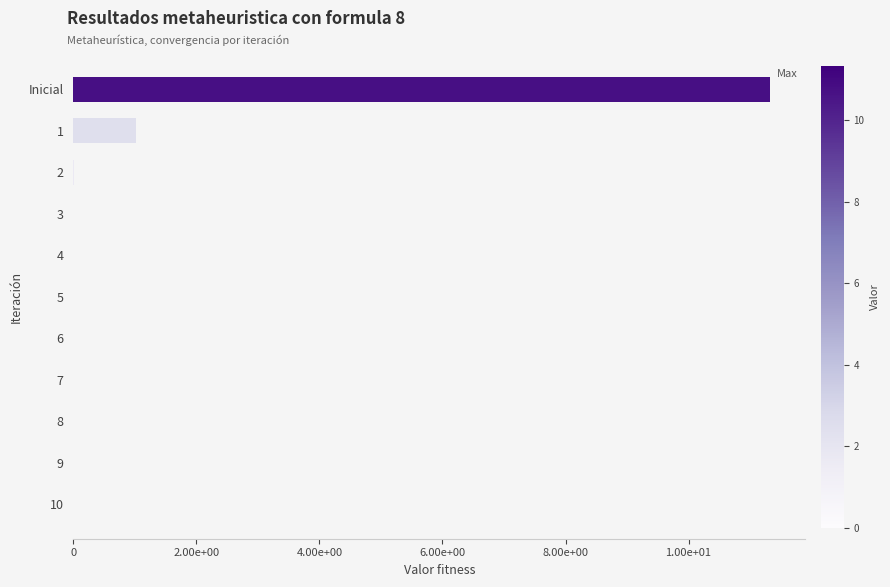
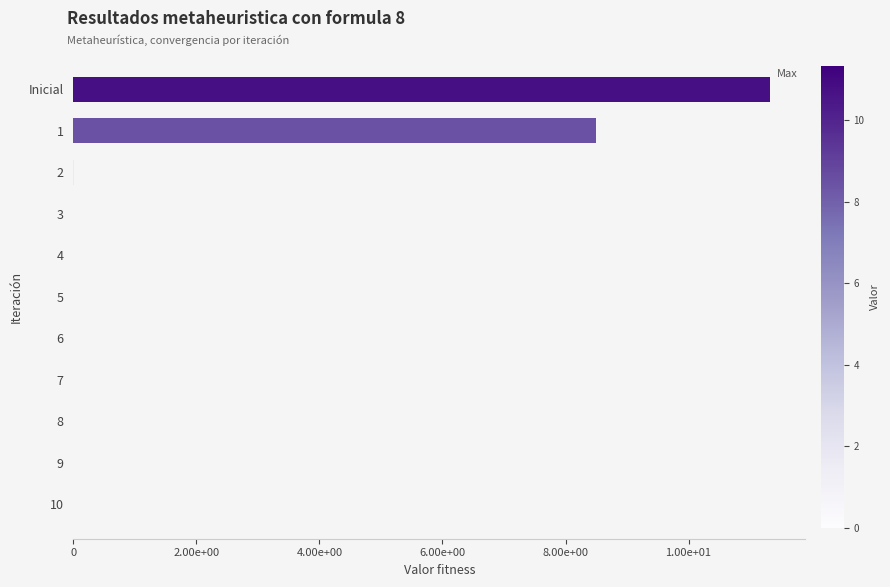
1: 1.0 -> 8.5
